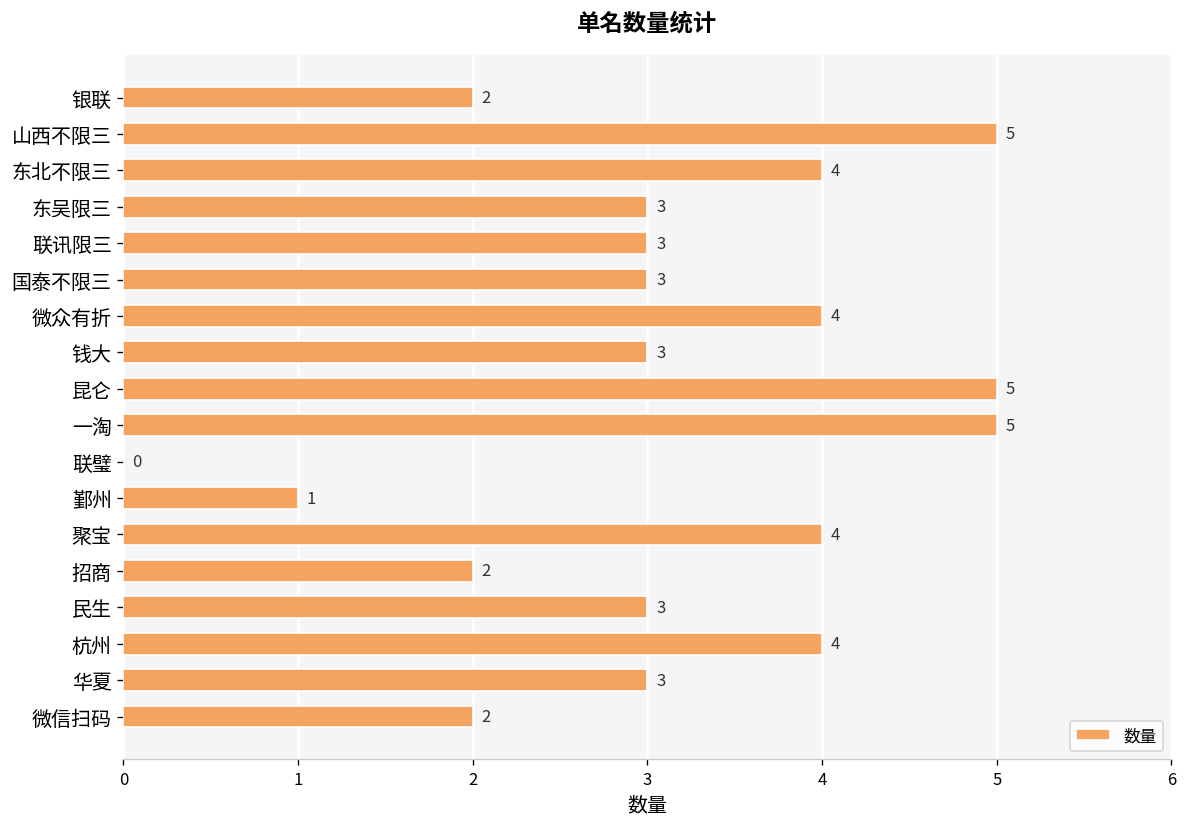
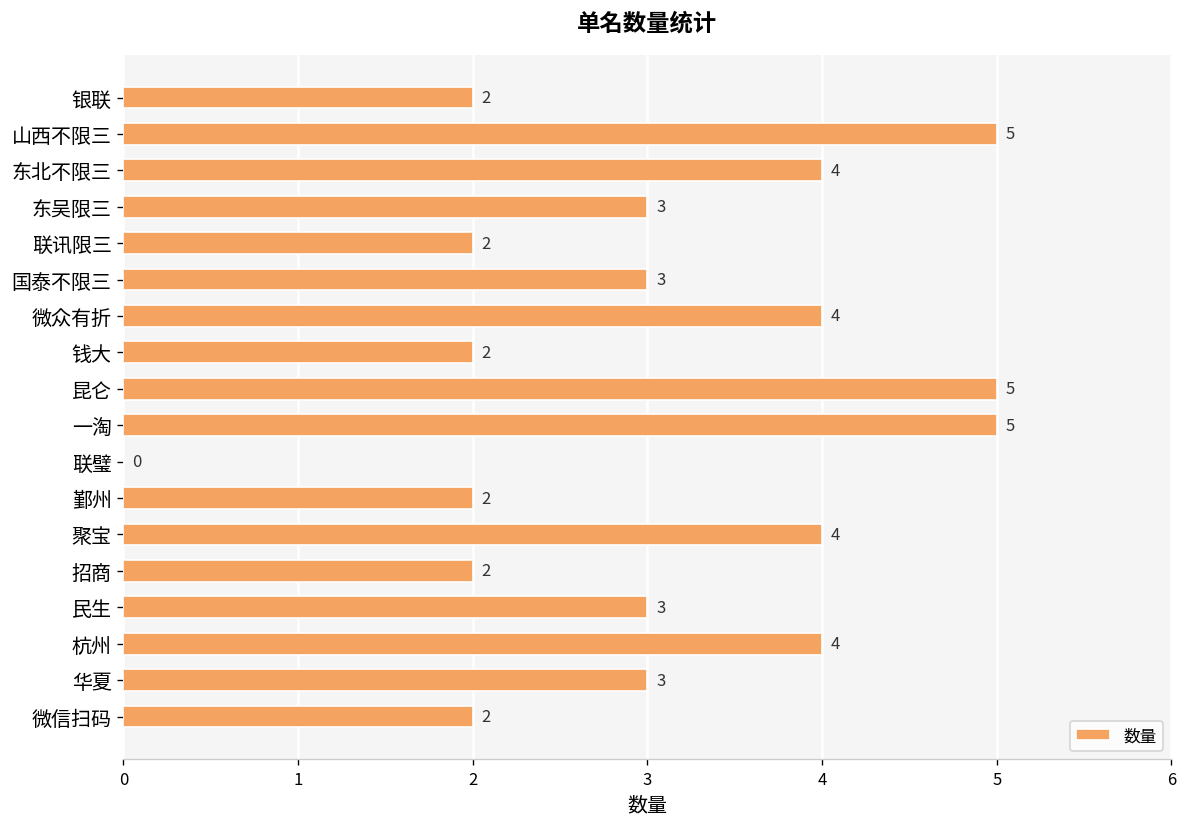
联讯限三: 3 -> 2
钱大: 3 -> 2
鄞州: 1 -> 2
